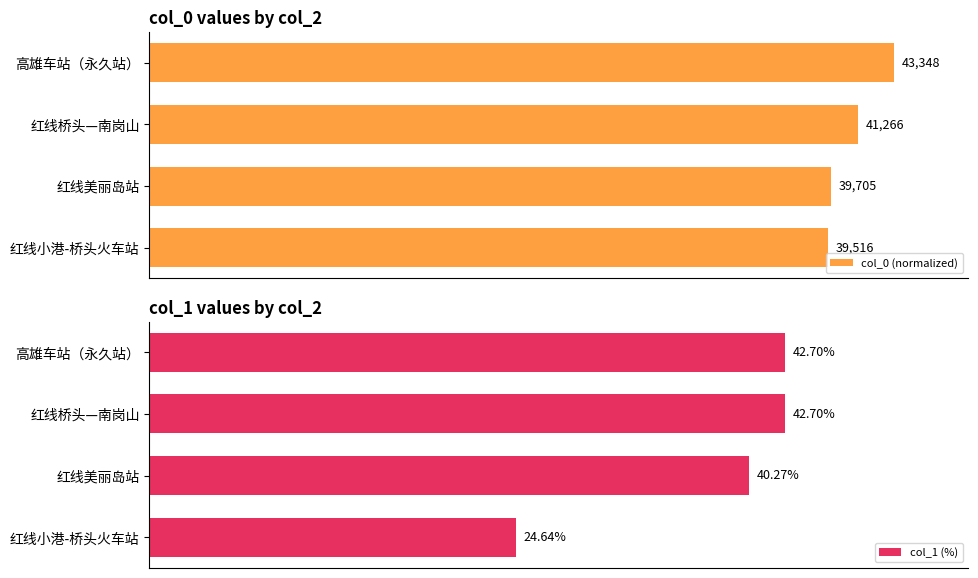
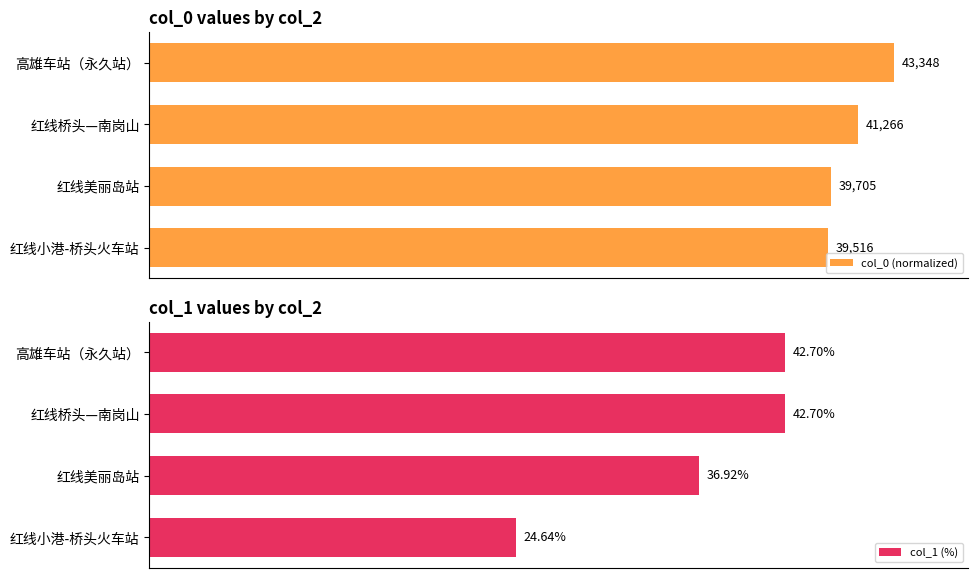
col_1 values by col_2, 红线美丽岛站: 40.27% -> 36.92%
